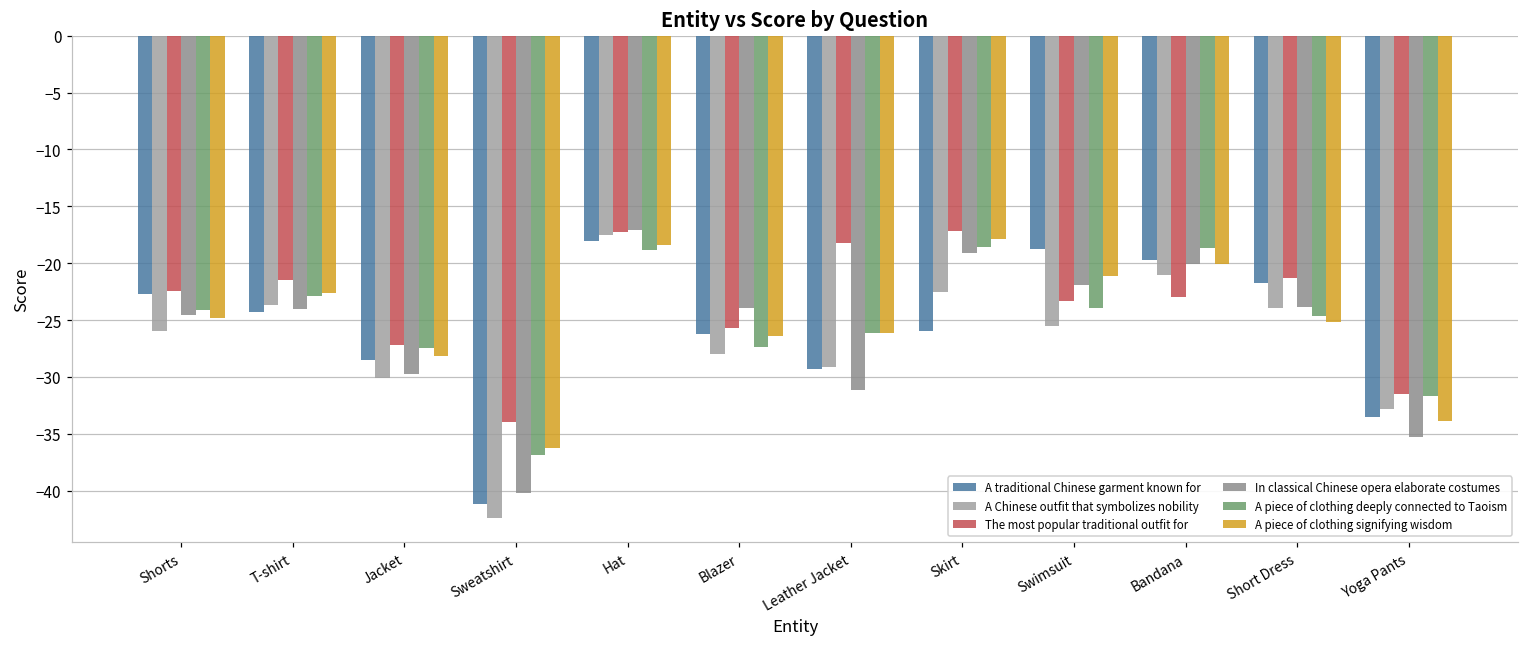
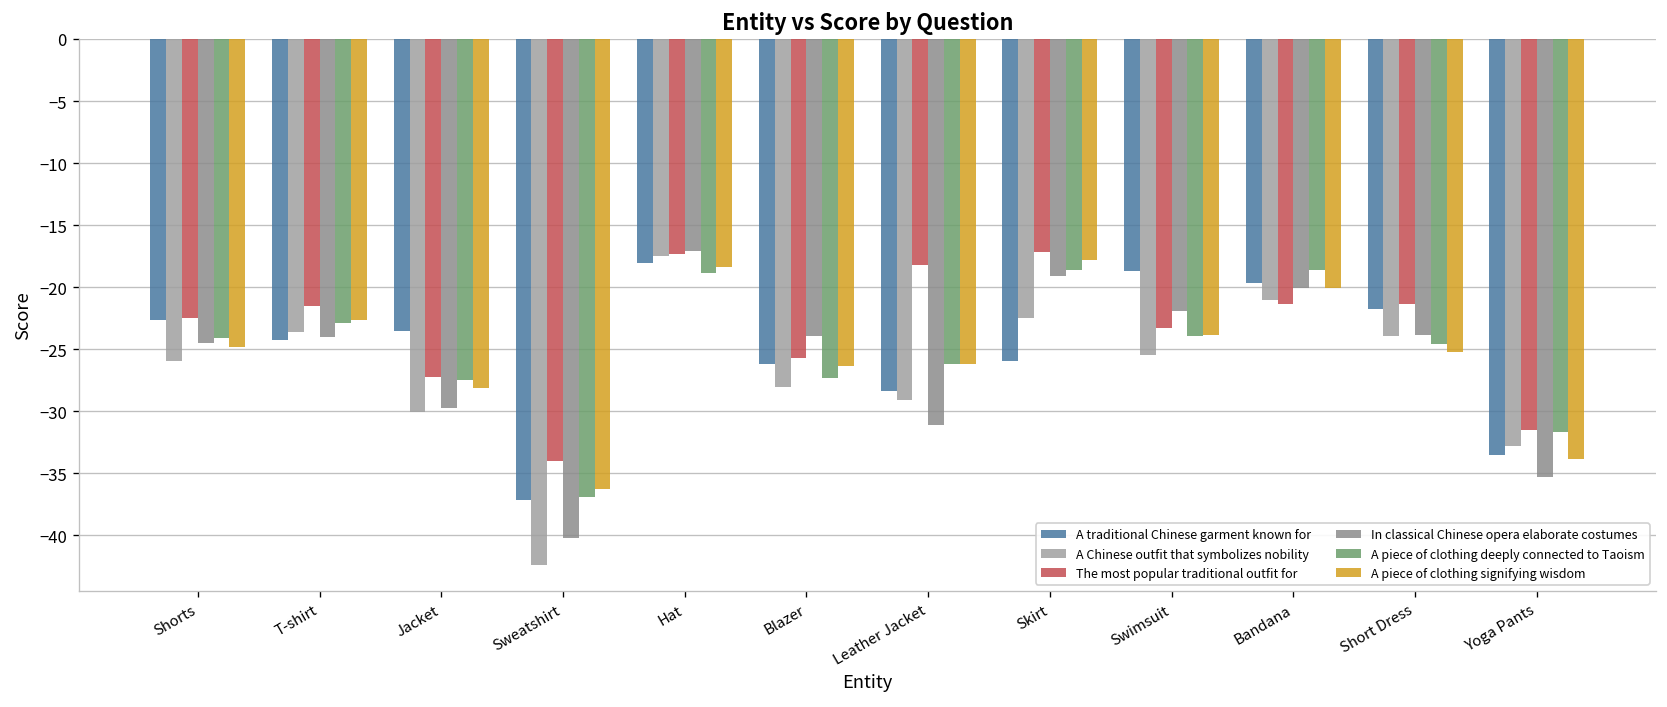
A traditional Chinese garment known for, Jacket: -28.5 -> -23.5
A traditional Chinese garment known for, Sweatshirt: -41.2 -> -37.1
A traditional Chinese garment known for, Leather Jacket: -29.3 -> -28.3
A piece of clothing signifying wisdom, Swimsuit: -21.1 -> -23.8
The most popular traditional outfit for, Bandana: -23.0 -> -21.4
